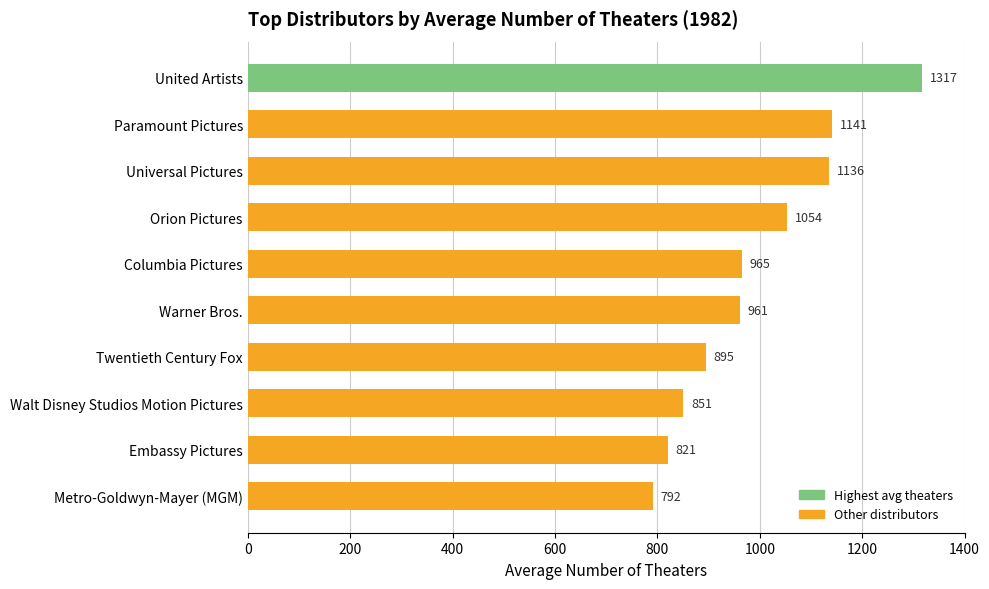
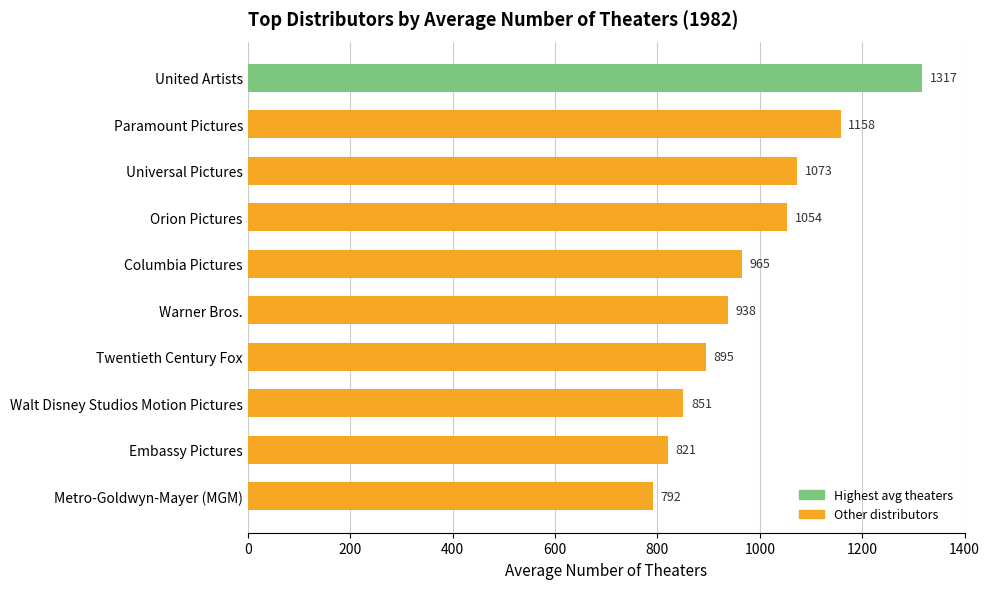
Paramount Pictures: 1141 -> 1158
Universal Pictures: 1136 -> 1073
Warner Bros.: 961 -> 938
